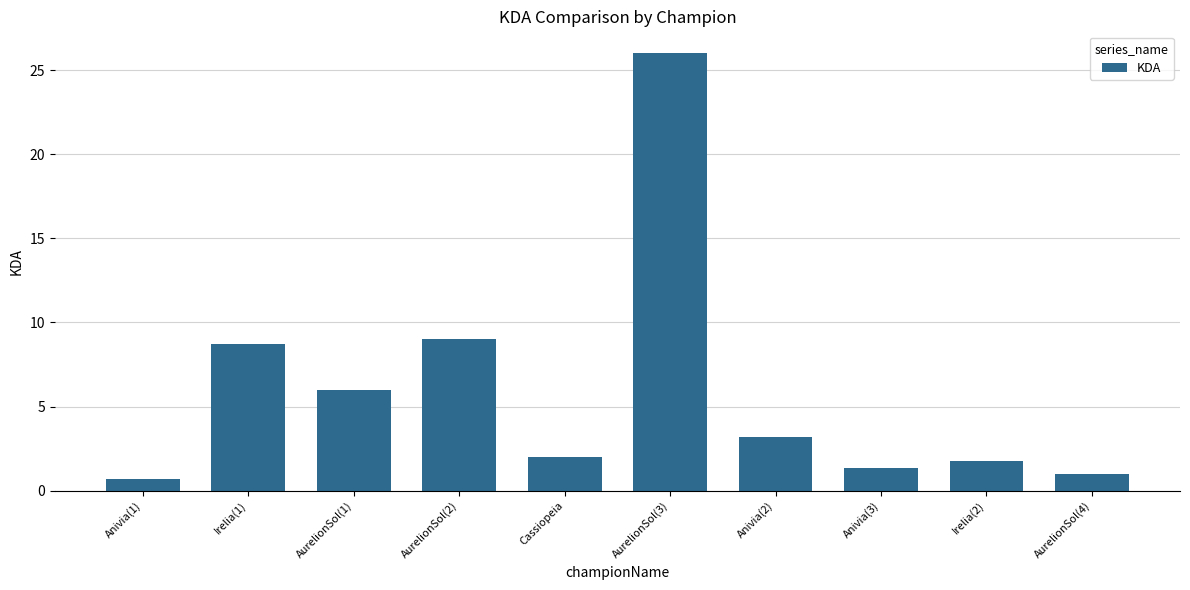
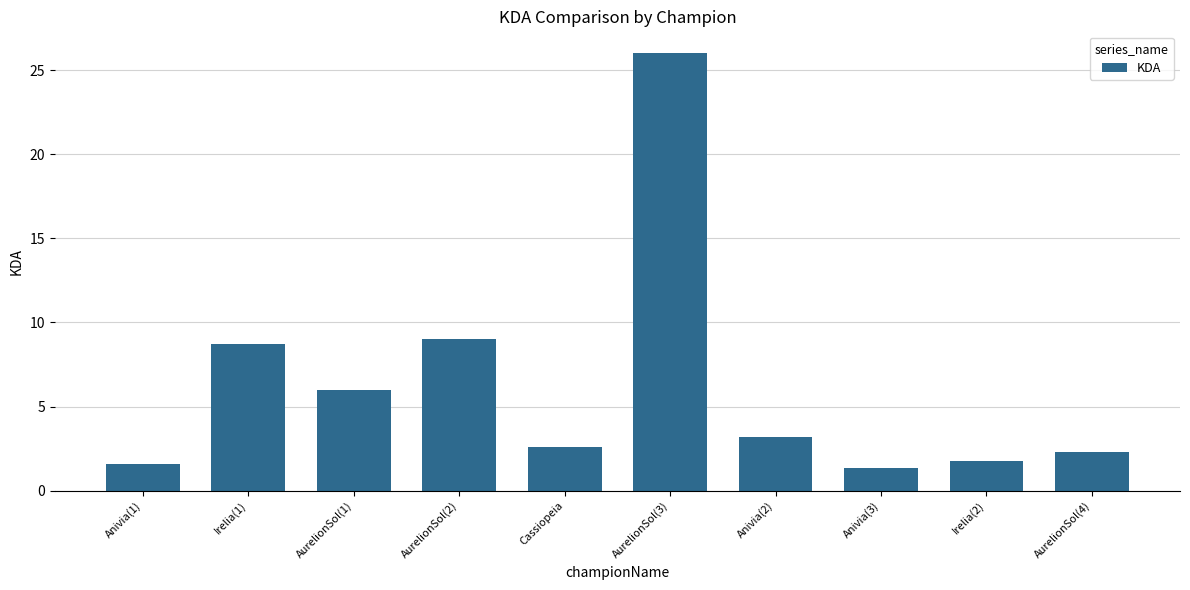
Anivia(1): 0.7 -> 1.6
Cassiopeia: 2.0 -> 2.6
AurelionSol(4): 1.0 -> 2.3
